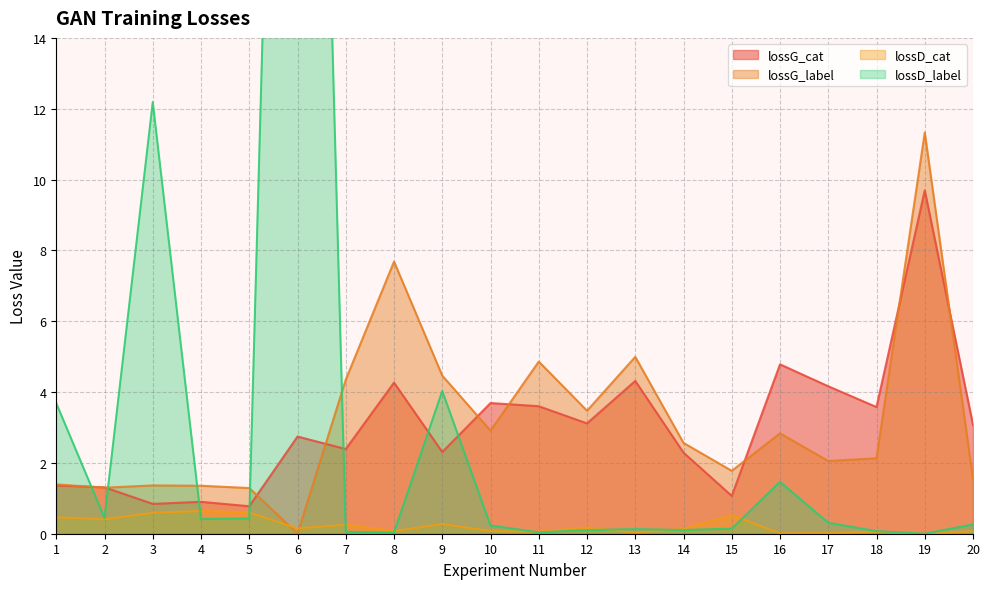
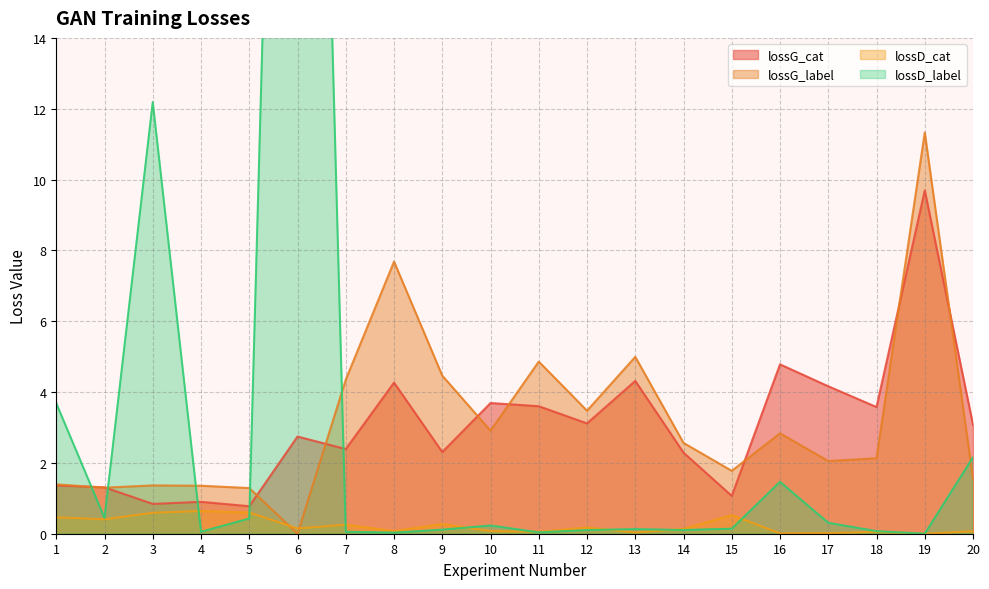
lossD_label, 4: 0.4 -> 0.1
lossD_label, 9: 4.0 -> 0.1
lossD_label, 20: 0.3 -> 2.2
